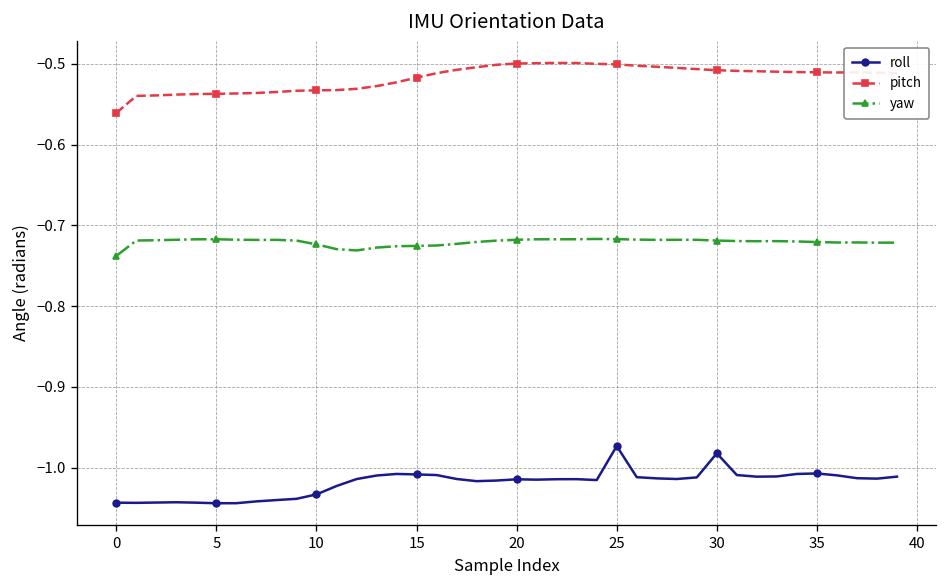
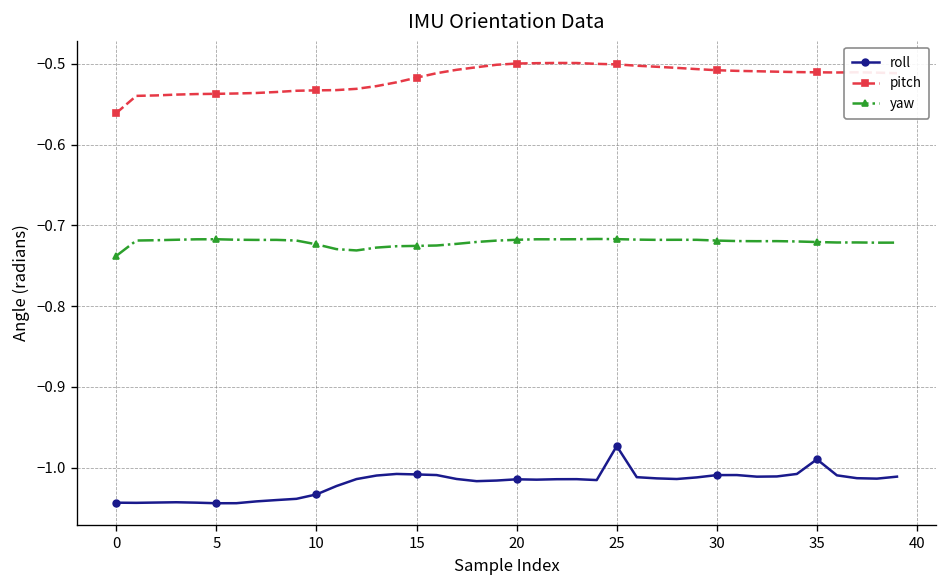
roll, 30: -0.98 -> -1.01
roll, 35: -1.01 -> -0.99
